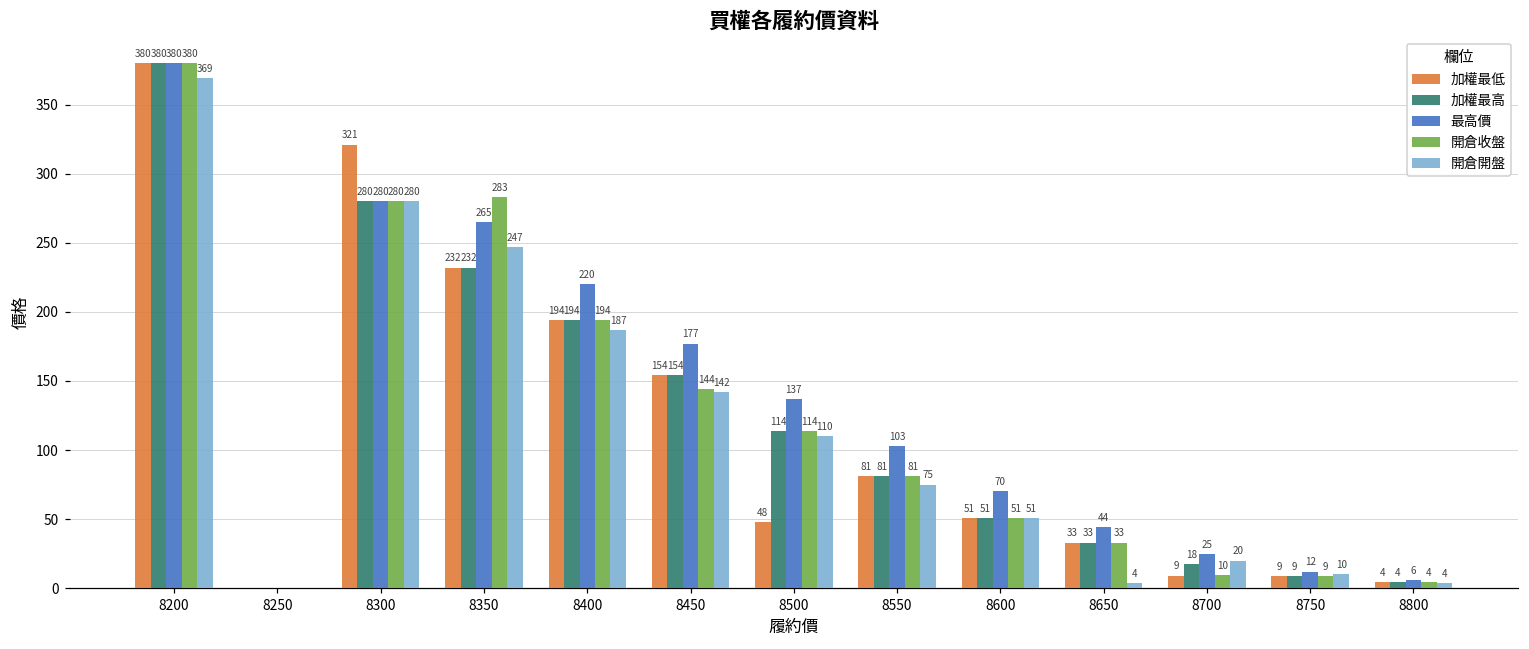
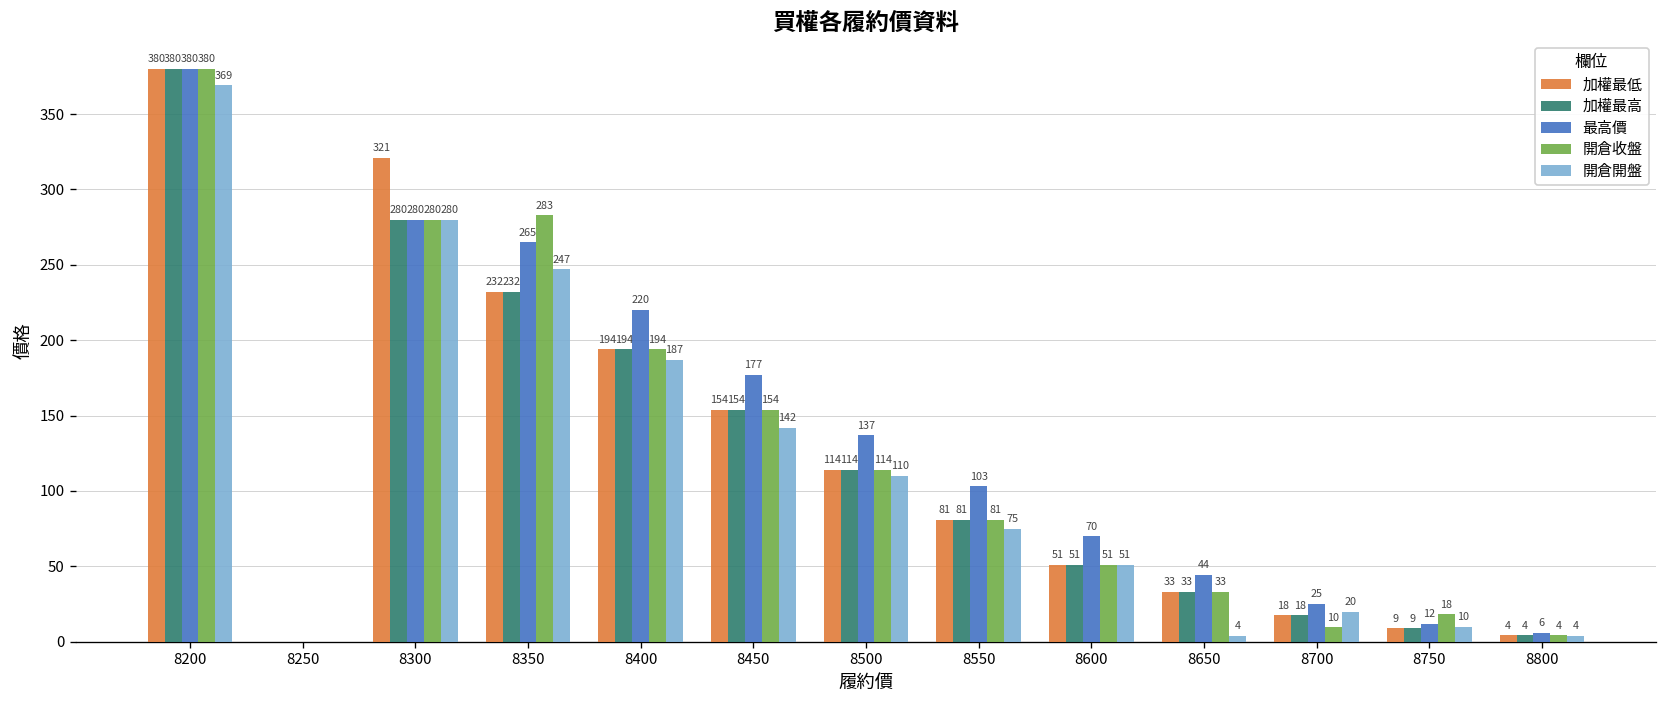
開倉收盤, 8450: 144 -> 154
加權最低, 8500: 48 -> 114
加權最低, 8700: 9 -> 18
開倉收盤, 8750: 9 -> 18
